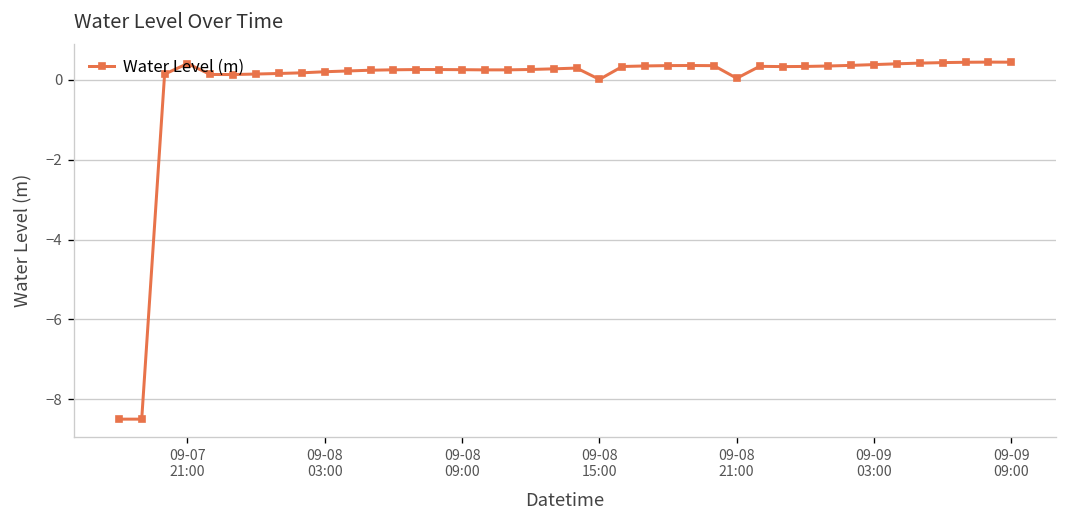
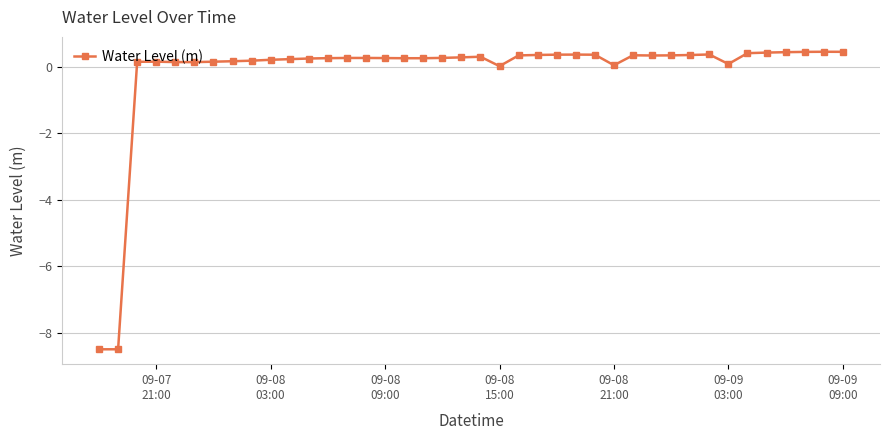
09-07 21:00: 0.4 -> 0.1
09-09 03:00: 0.4 -> 0.1
